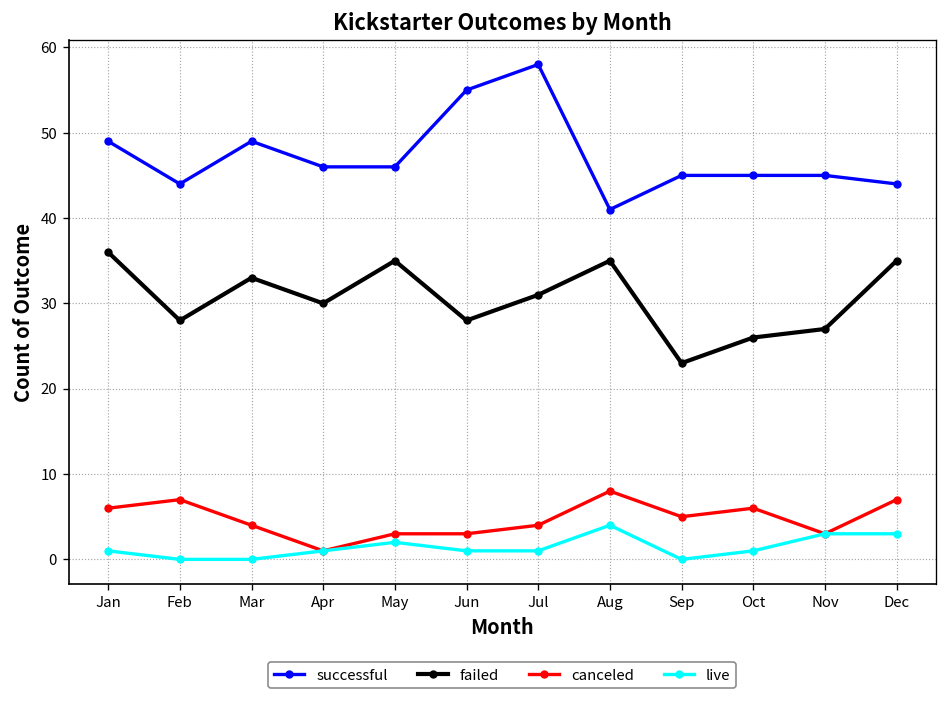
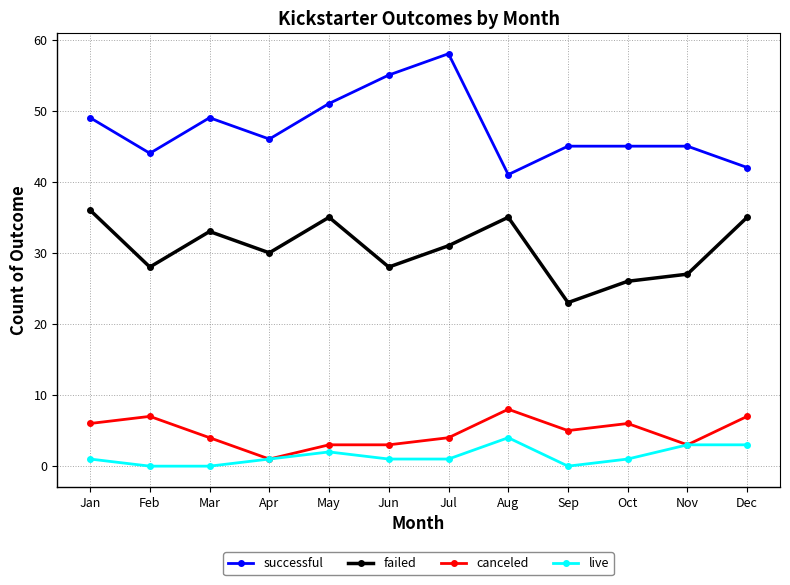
successful, May: 46 -> 51
successful, Dec: 44 -> 42
